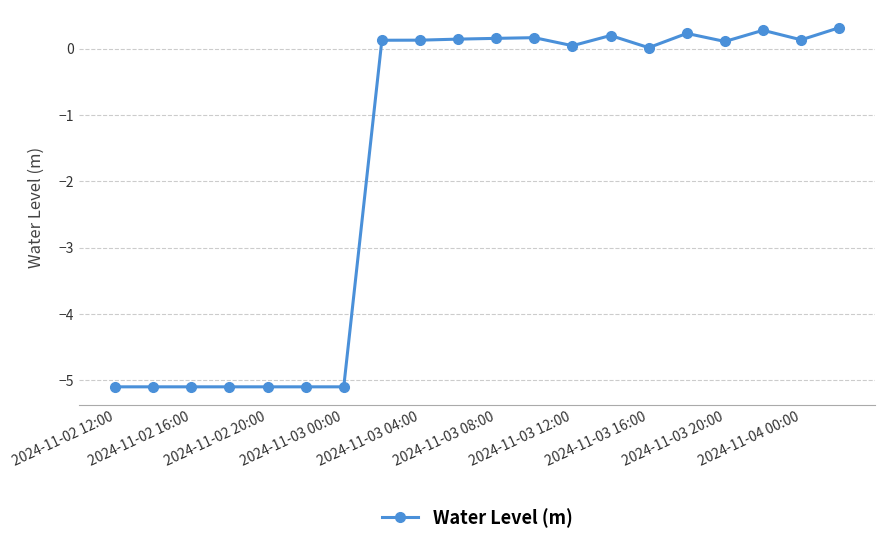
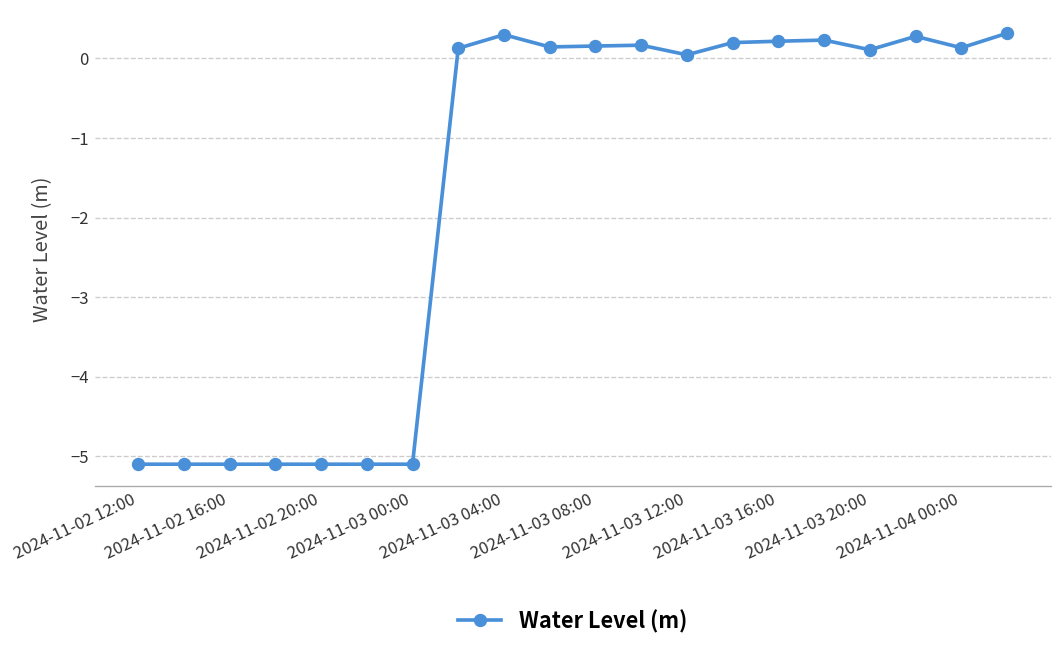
2024-11-03 04:00: 0.1 -> 0.3
2024-11-03 16:00: 0.0 -> 0.2
